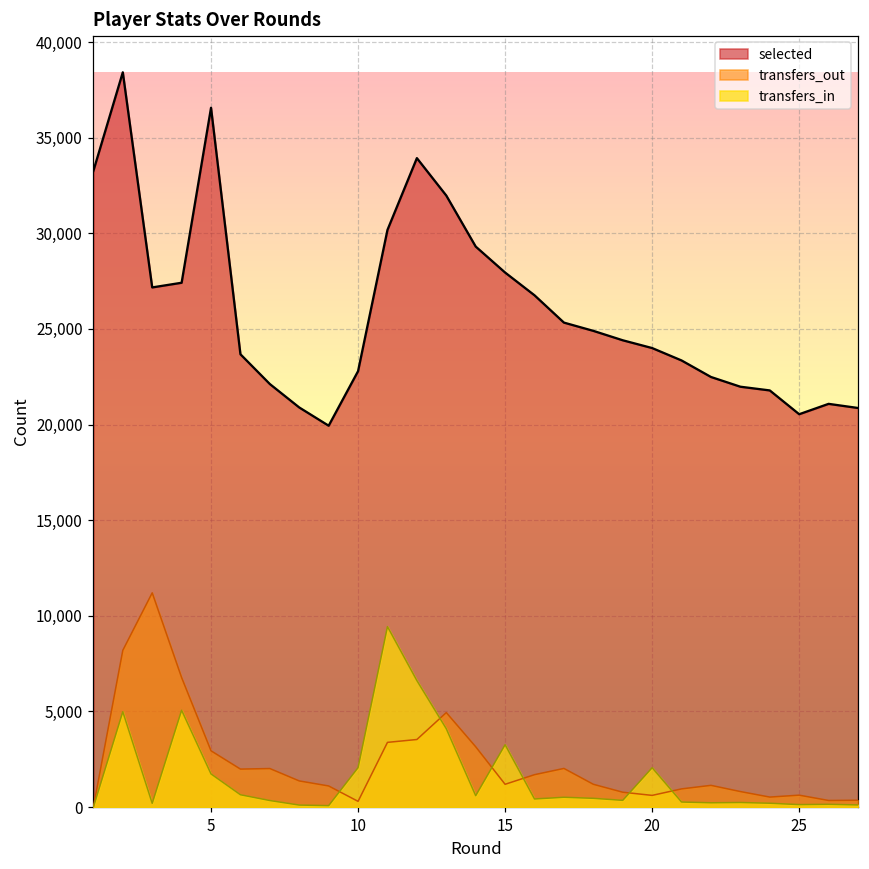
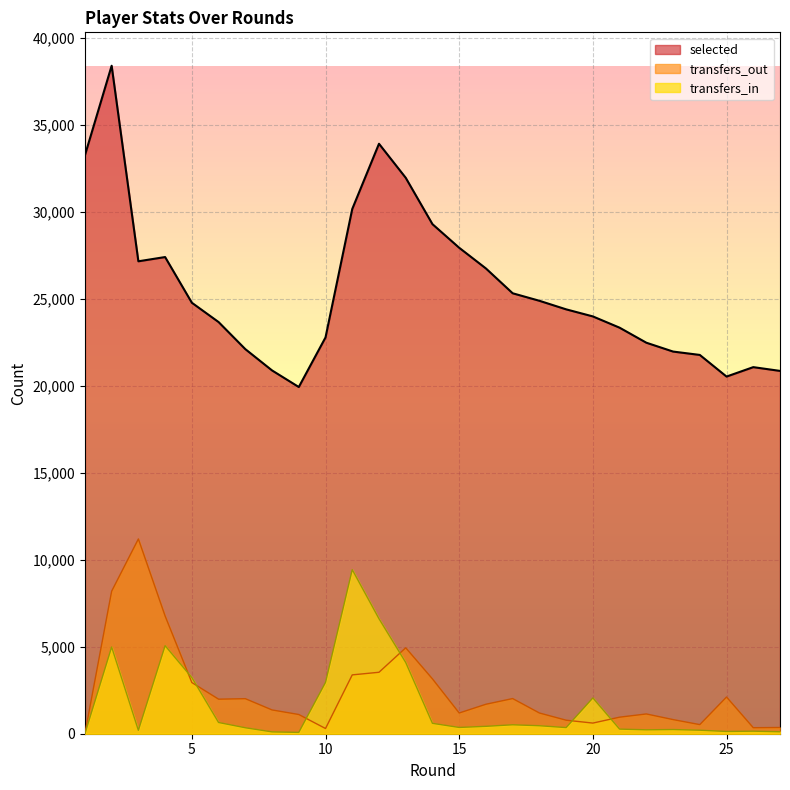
selected, 5: 36,600 -> 24,800
transfers_in, 5: 1,700 -> 3,200
transfers_in, 10: 2,100 -> 3,000
transfers_in, 15: 3,300 -> 400
transfers_out, 25: 600 -> 2,100
